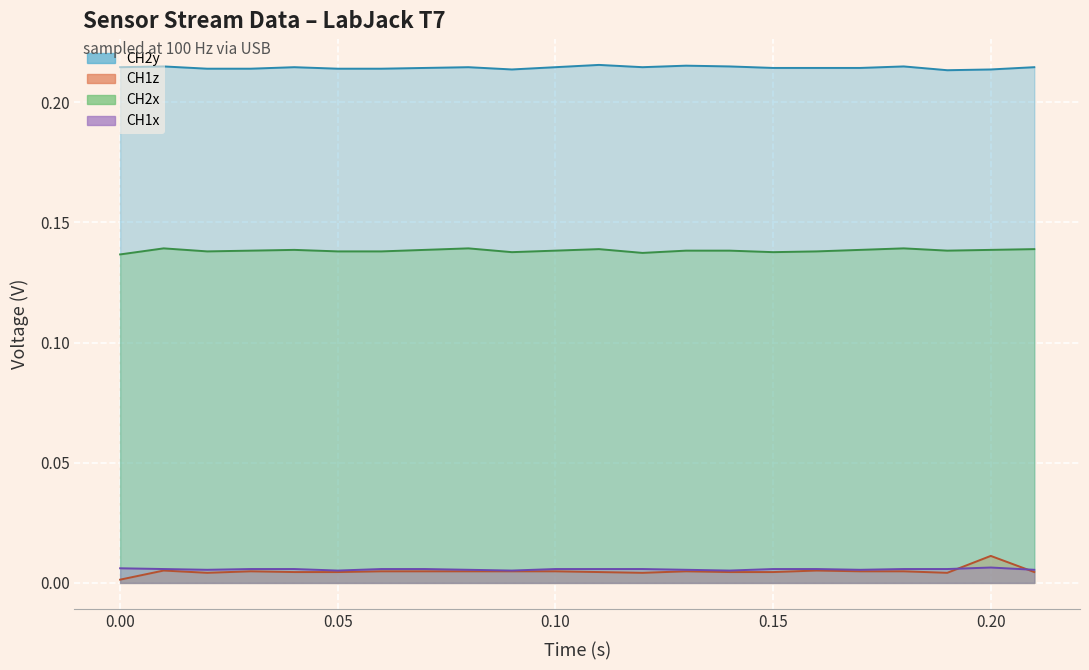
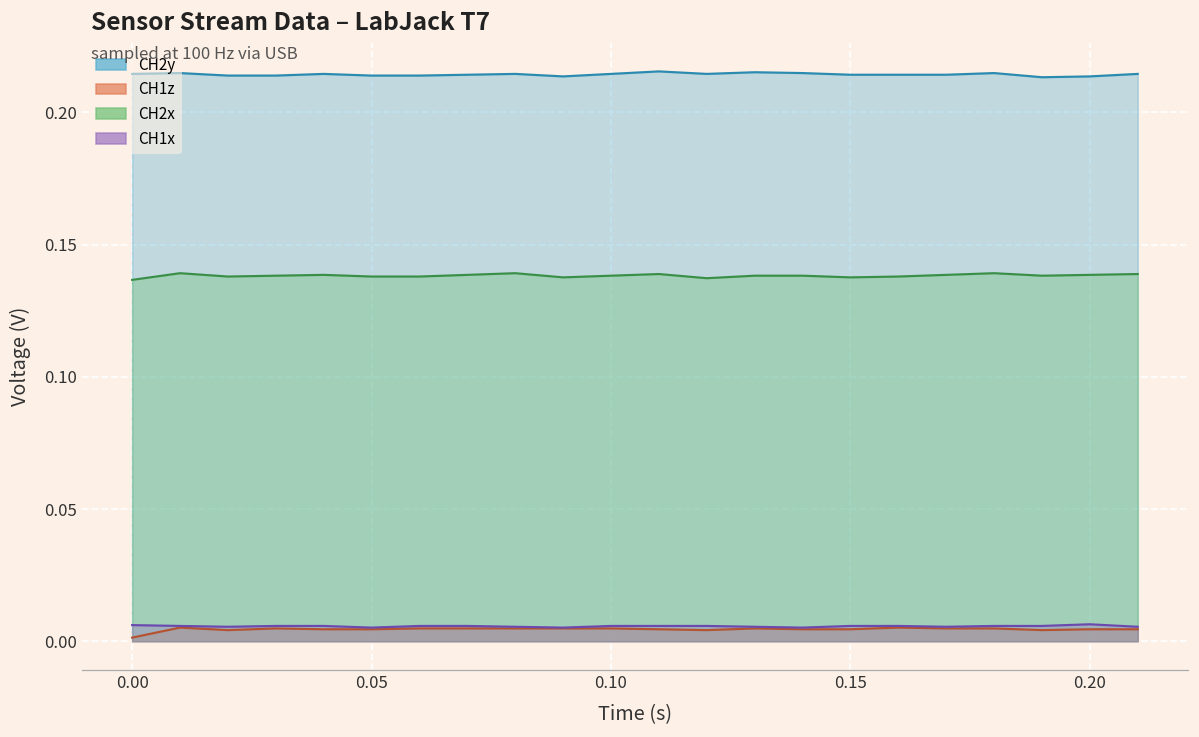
CH1z, 0.20: 0.011 -> 0.005
